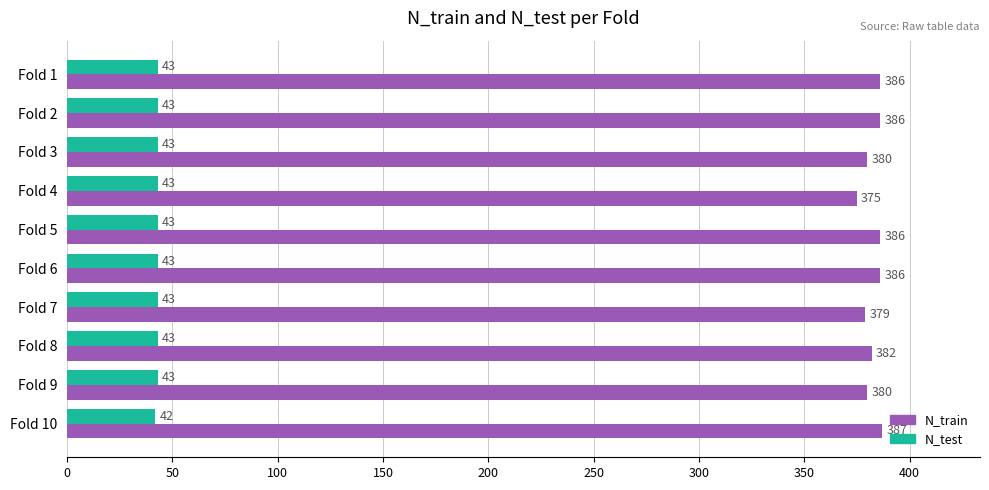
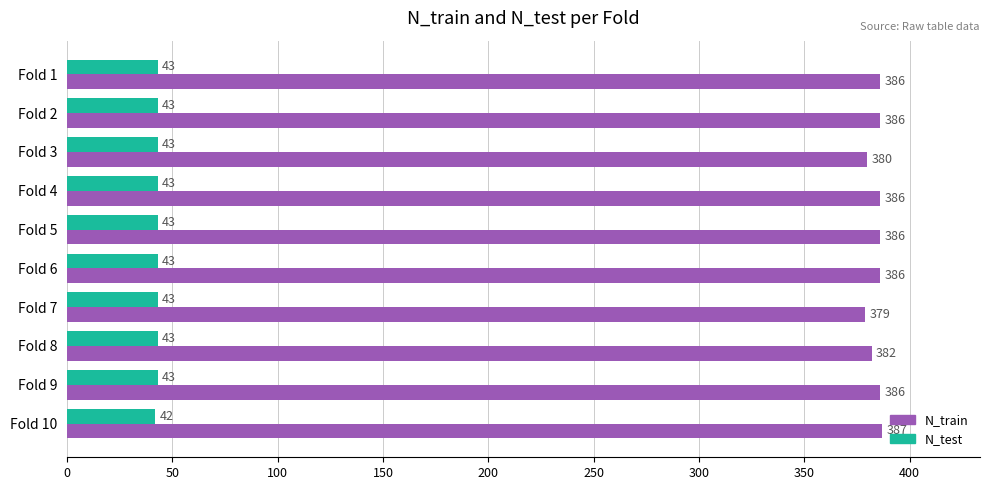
N_train, Fold 4: 375 -> 386
N_train, Fold 9: 380 -> 386
